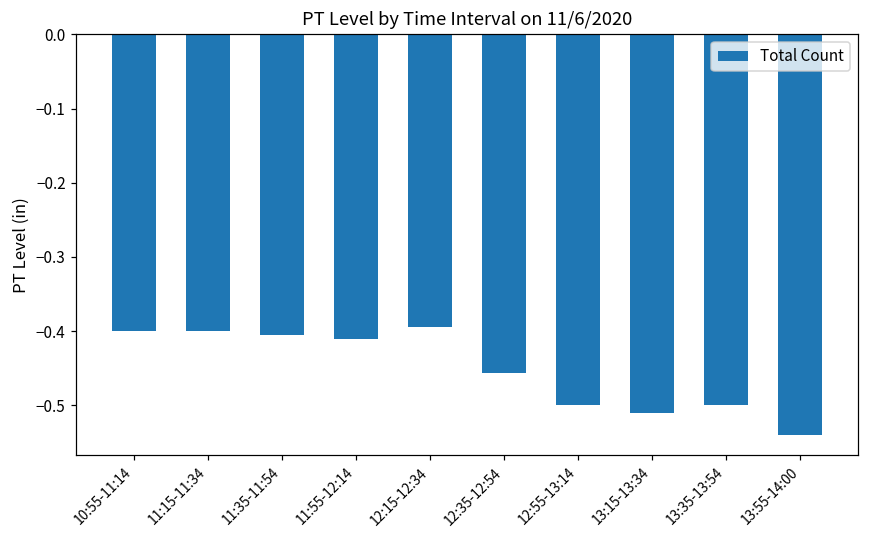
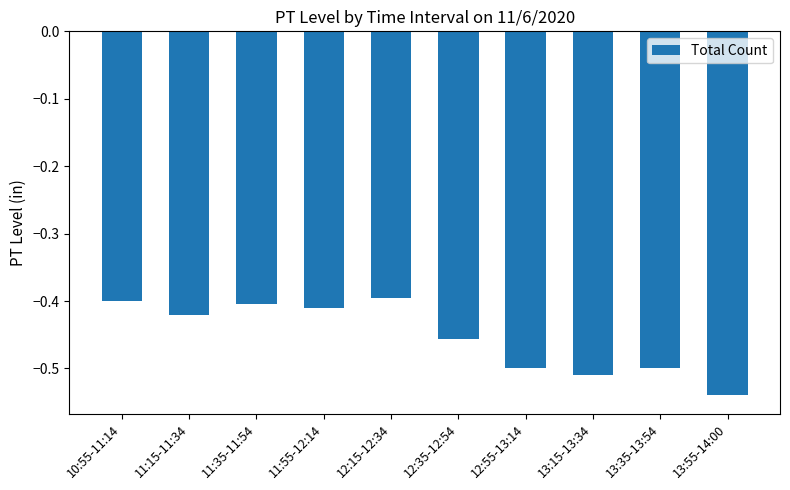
11:15-11:34: -0.40 -> -0.42
